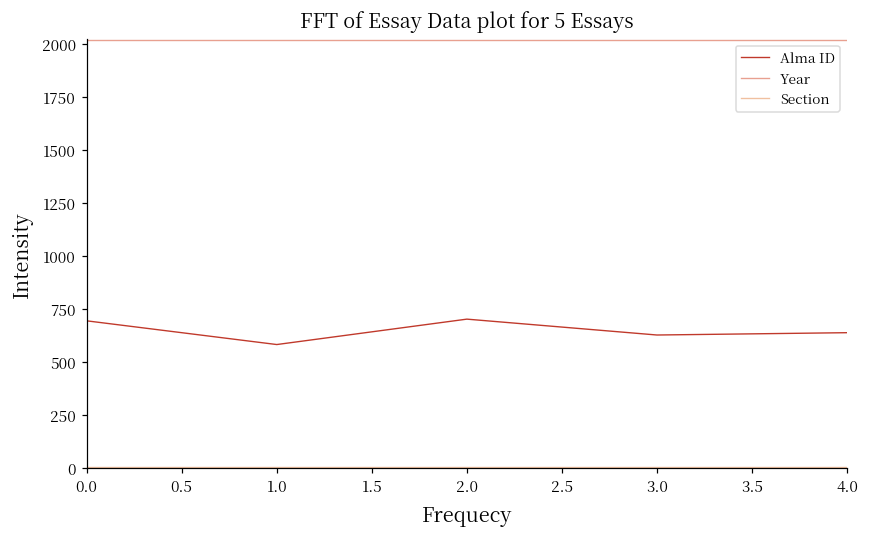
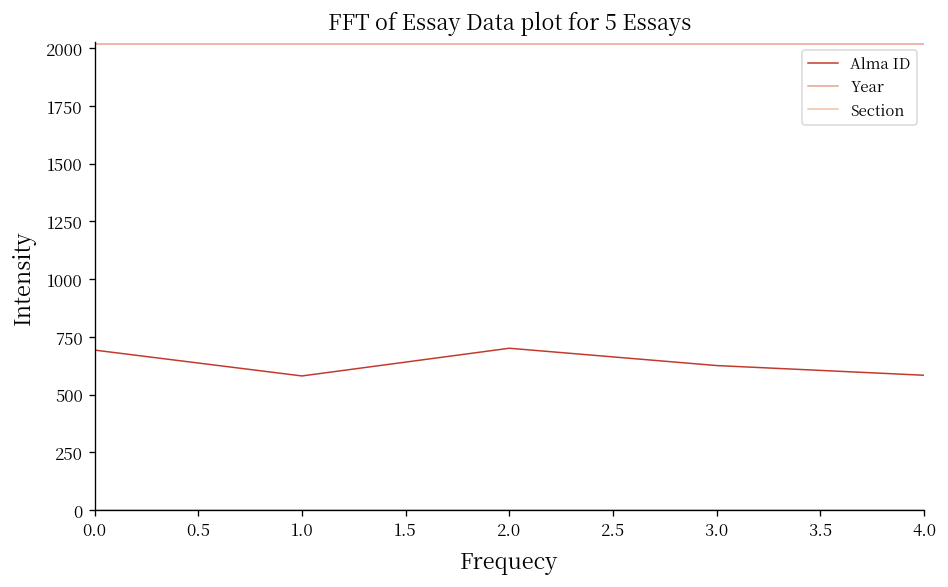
Alma ID, 4.0: 640 -> 580
